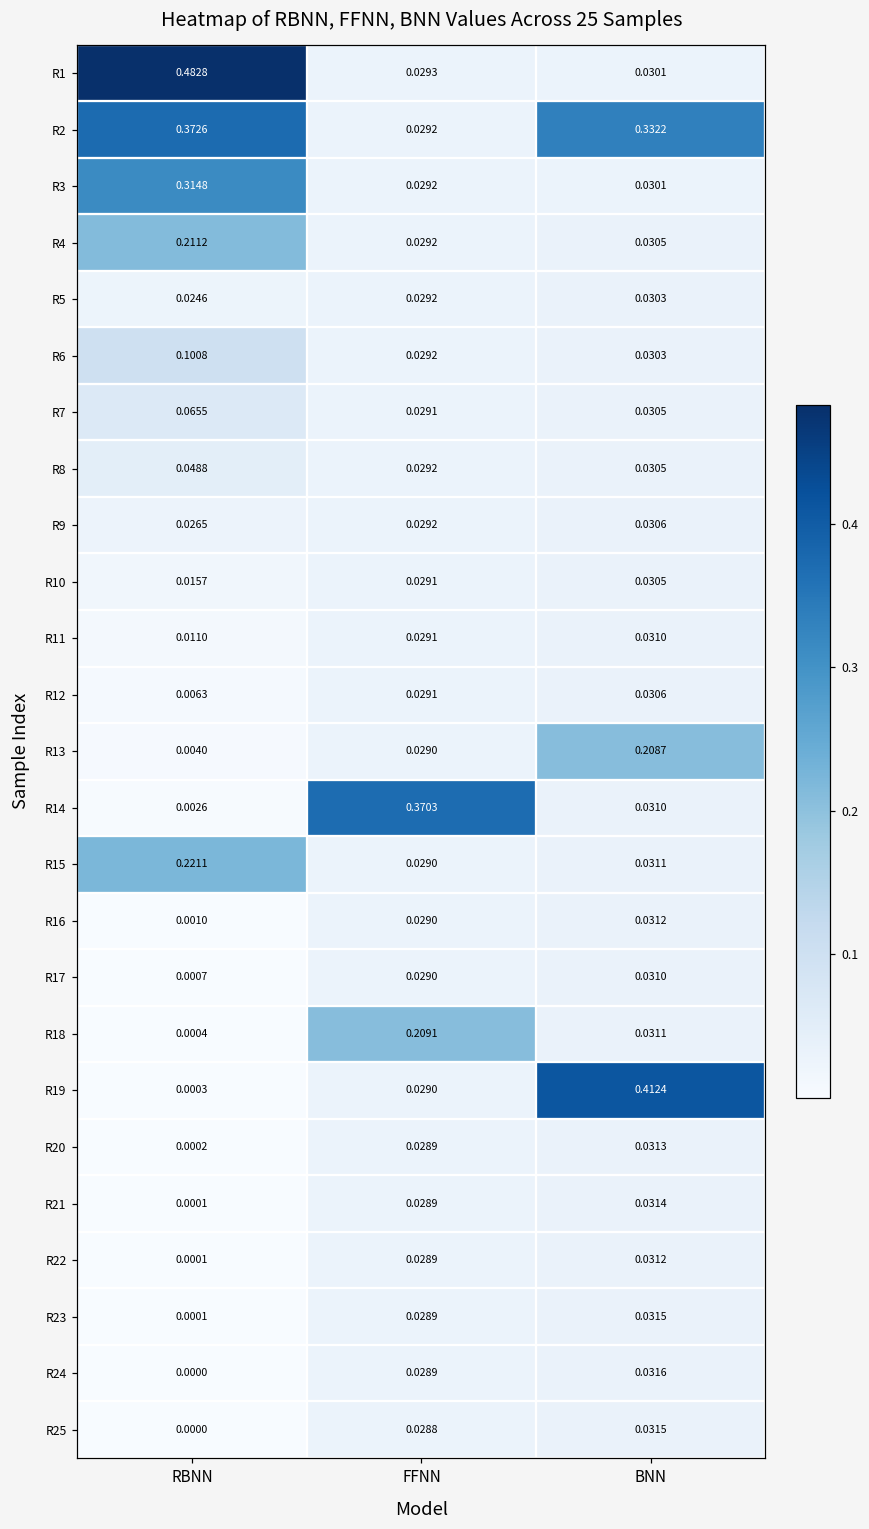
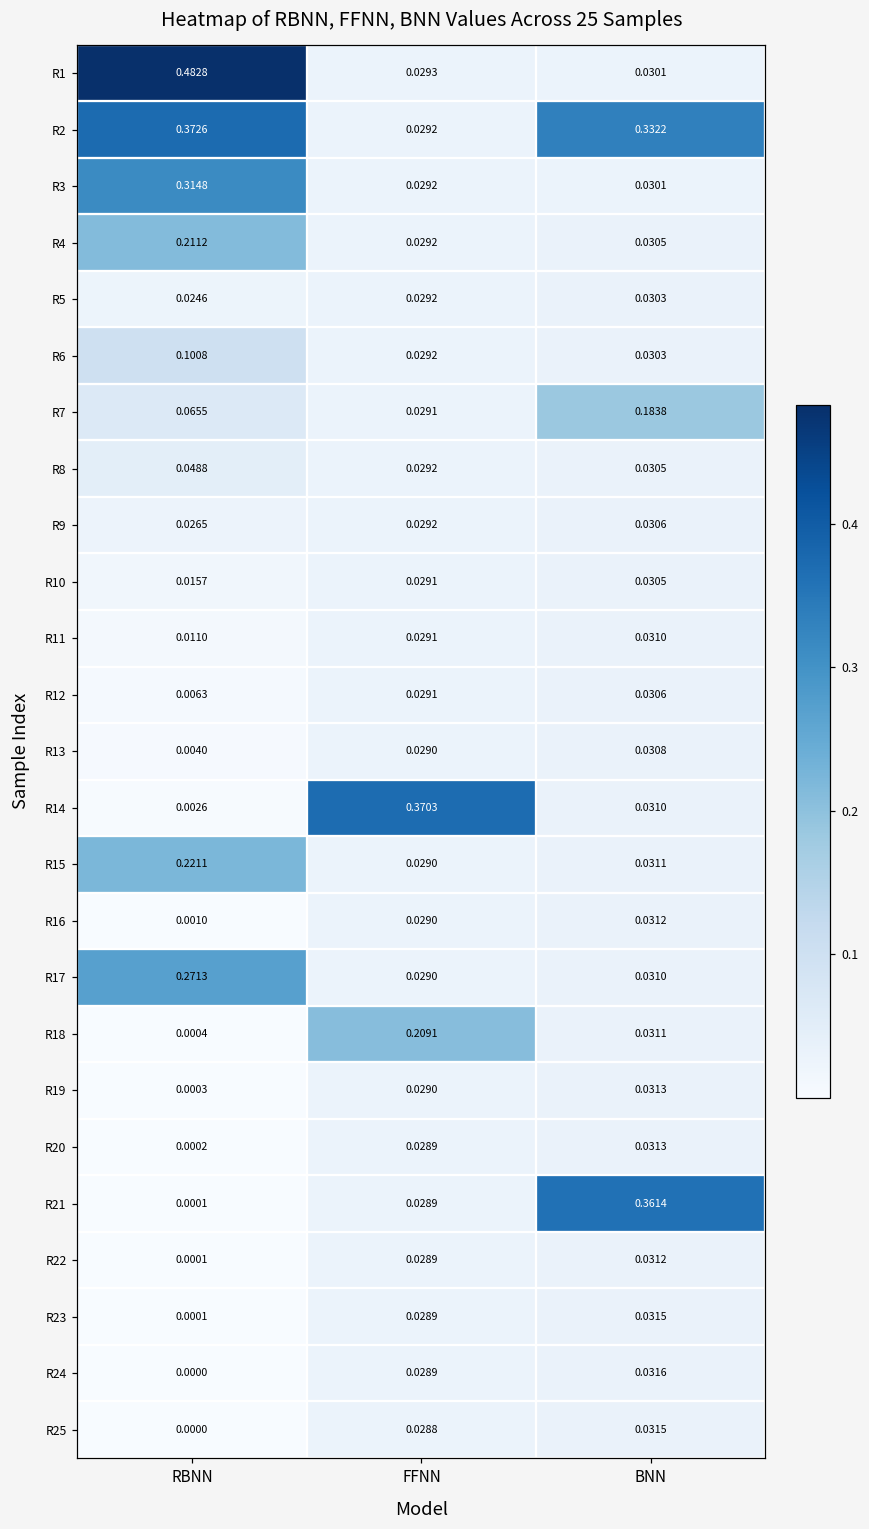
R7, BNN: 0.0305 -> 0.1838
R13, BNN: 0.2087 -> 0.0308
R17, RBNN: 0.0007 -> 0.2713
R19, BNN: 0.4124 -> 0.0313
R21, BNN: 0.0314 -> 0.3614
